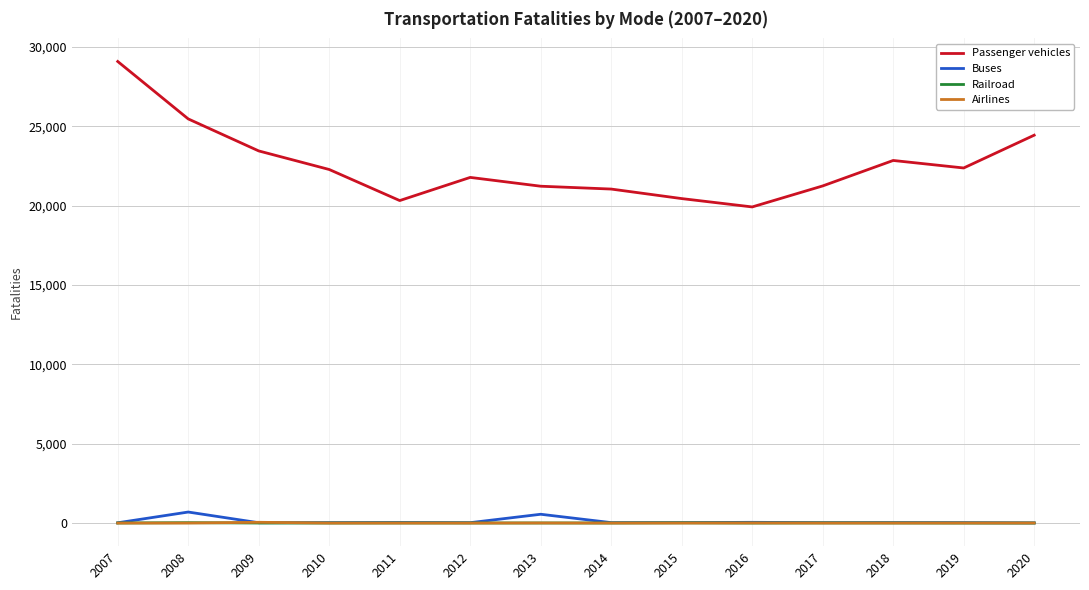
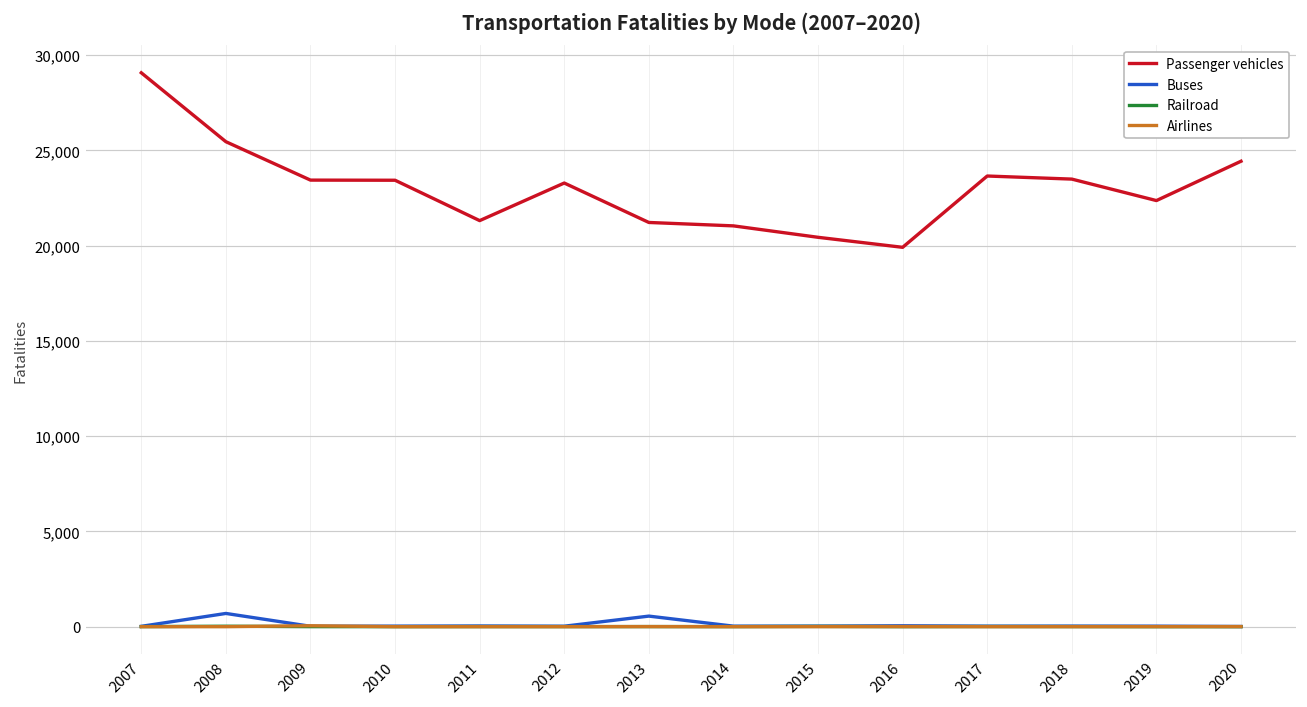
Passenger vehicles, 2010: 22,300 -> 23,400
Passenger vehicles, 2011: 20,300 -> 21,300
Passenger vehicles, 2012: 21,800 -> 23,300
Passenger vehicles, 2017: 21,200 -> 23,700
Passenger vehicles, 2018: 22,800 -> 23,500
